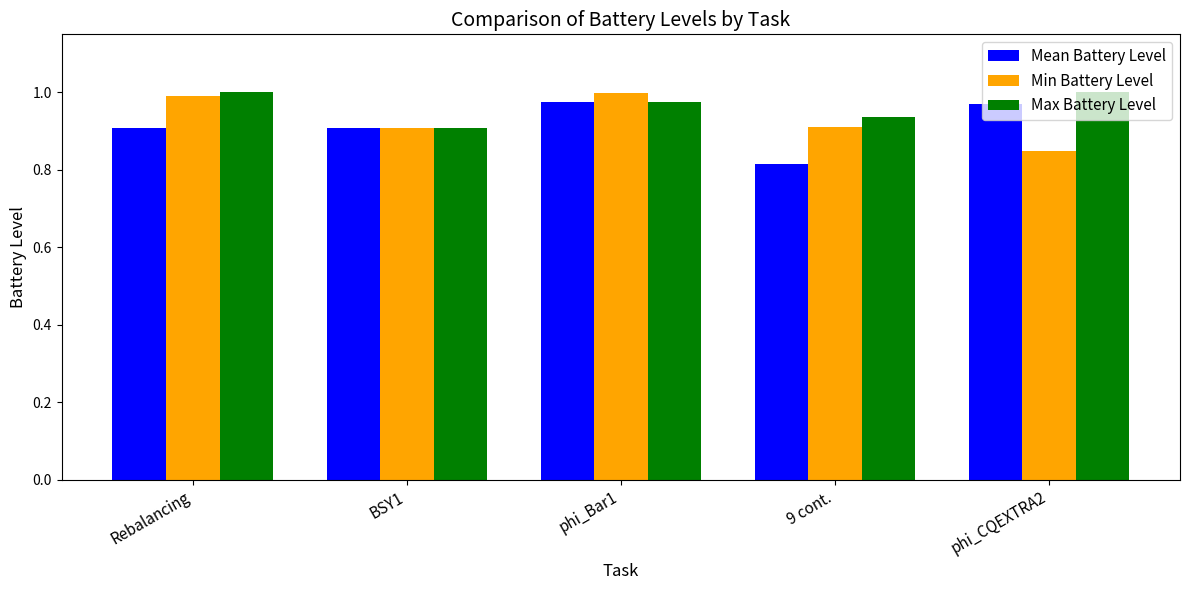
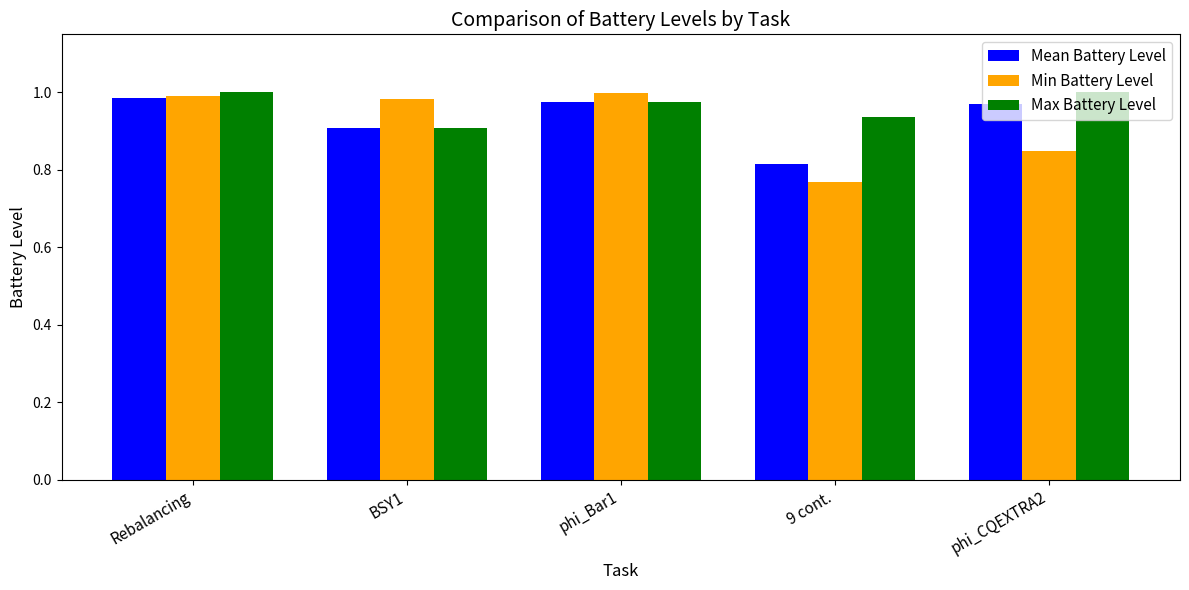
Mean Battery Level, Rebalancing: 0.91 -> 0.98
Min Battery Level, BSY1: 0.91 -> 0.98
Min Battery Level, 9 cont.: 0.91 -> 0.77
